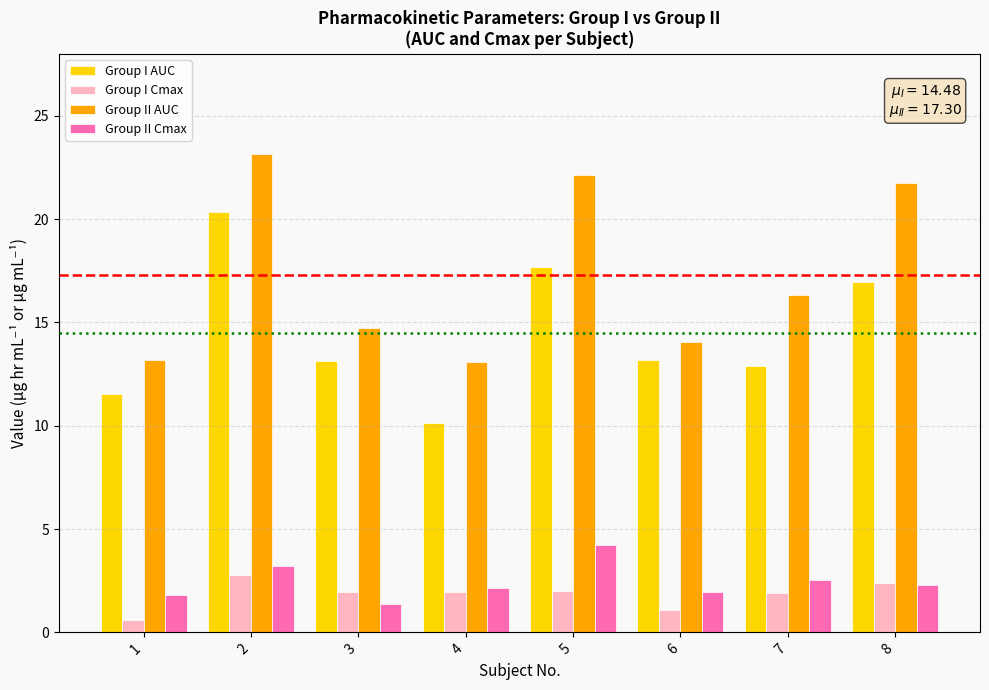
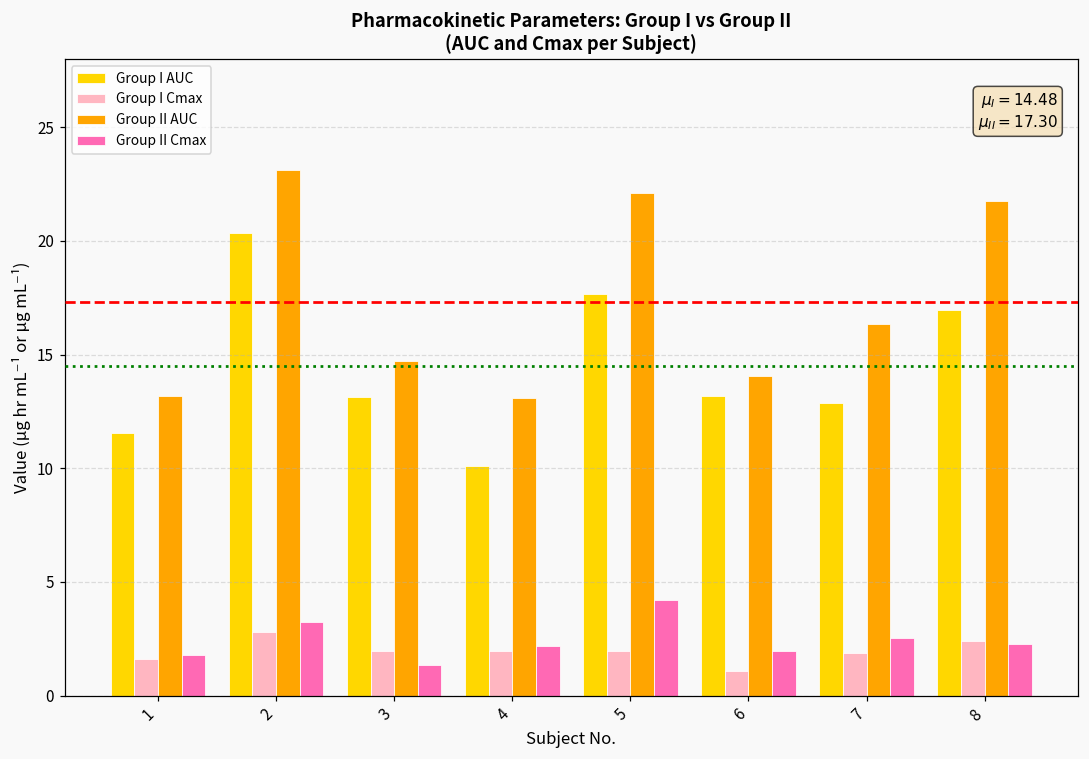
Group I Cmax, 1: 0.6 -> 1.6
